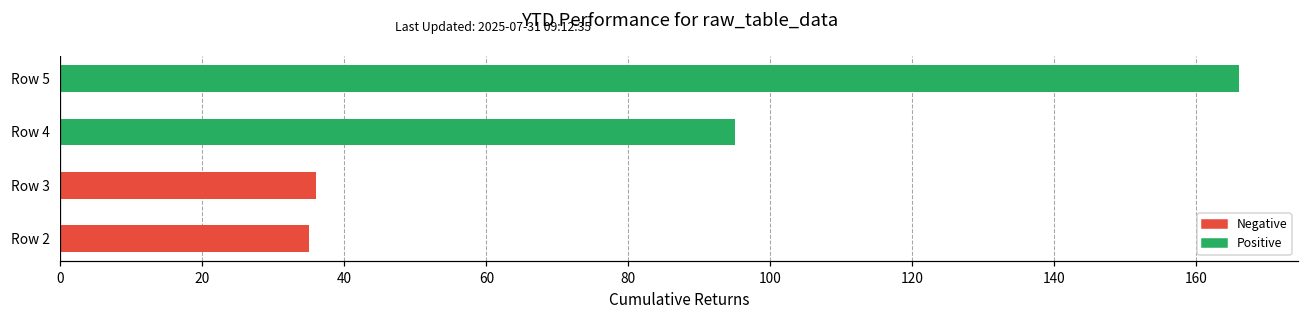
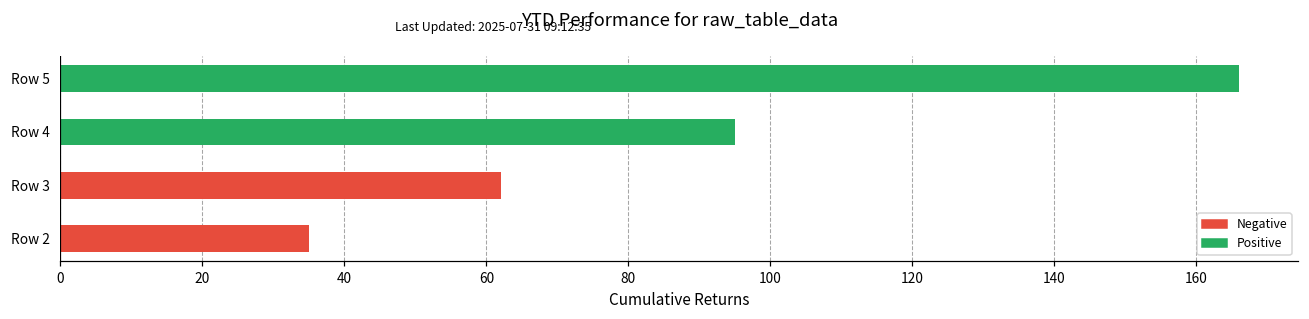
Row 3: 36 -> 62
